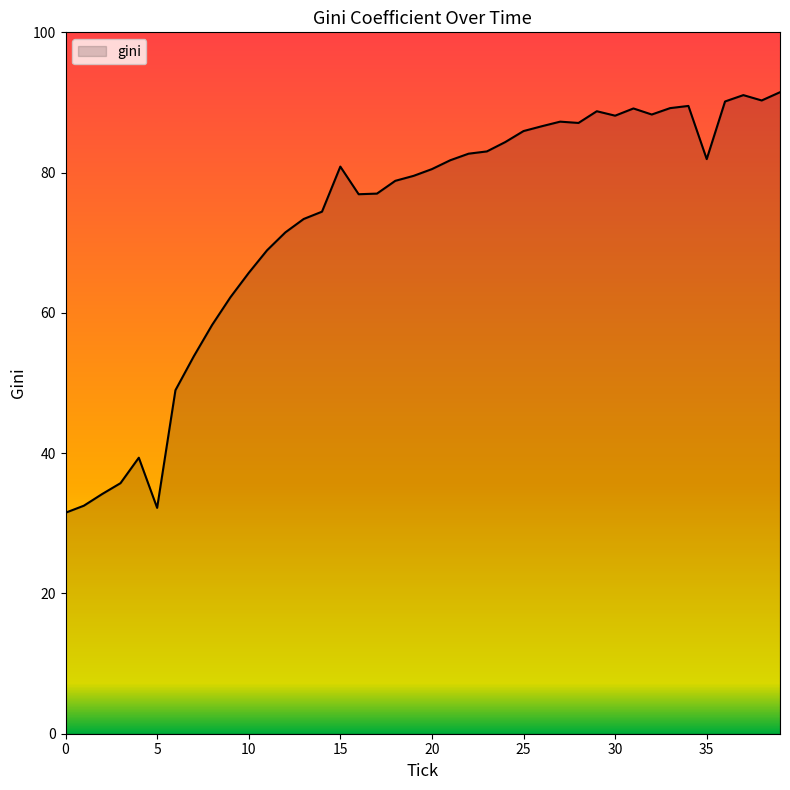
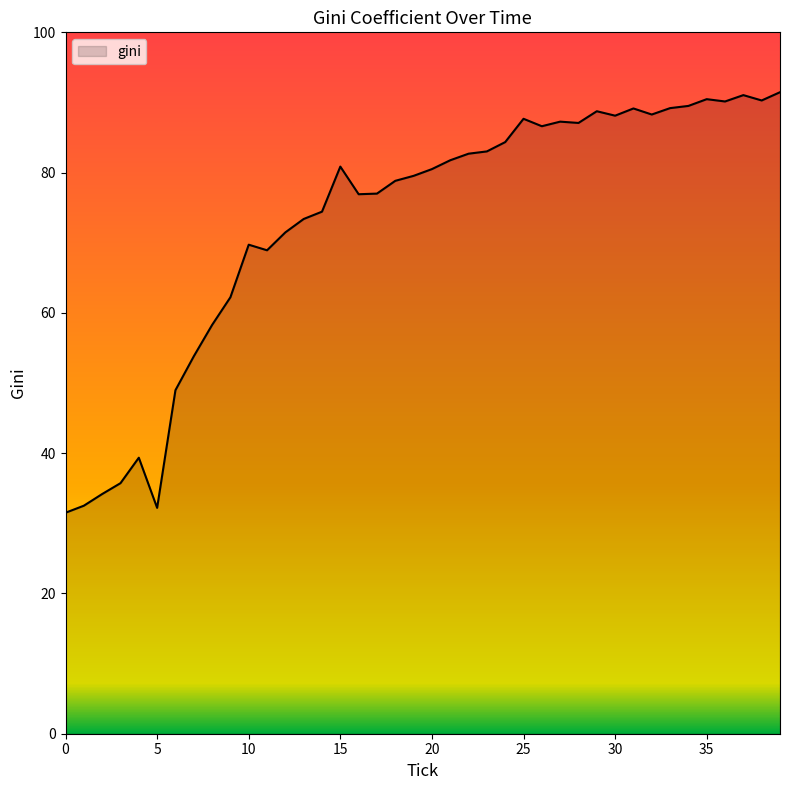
10: 66 -> 70
25: 86 -> 88
35: 82 -> 90
